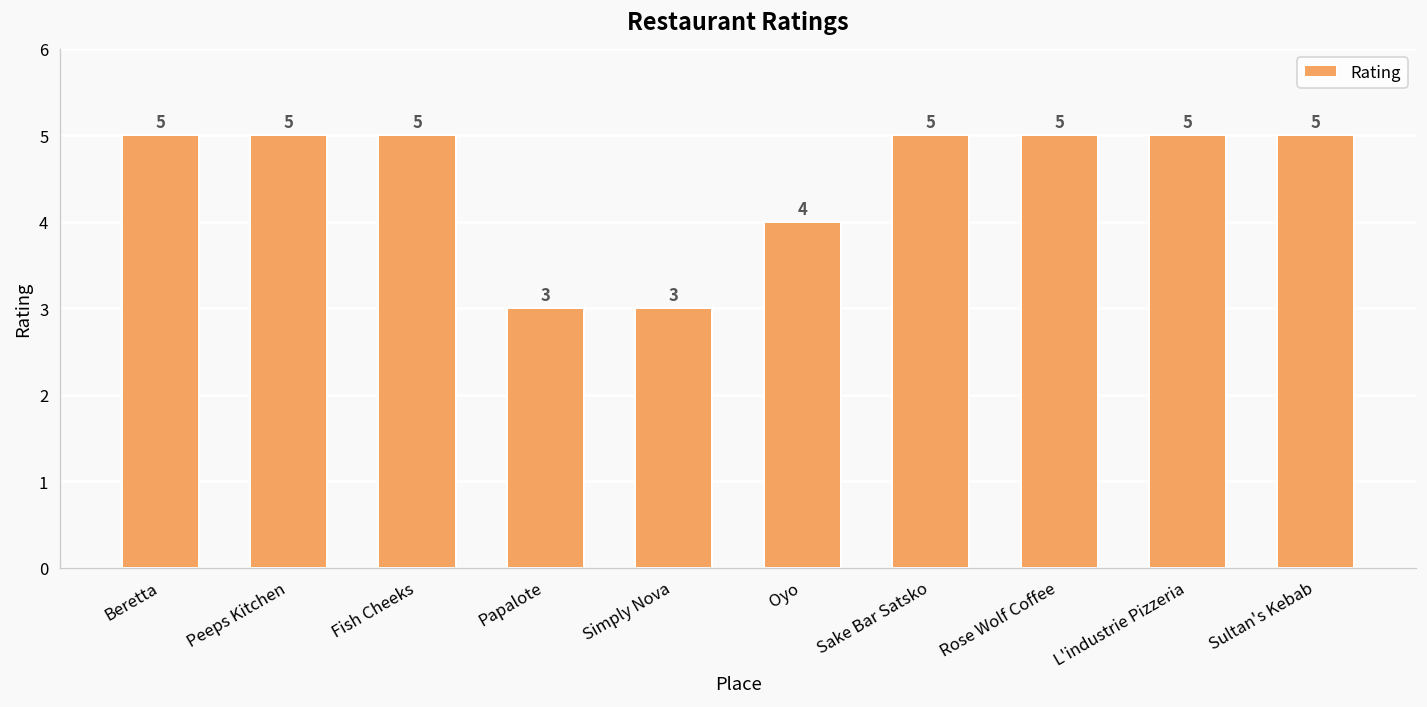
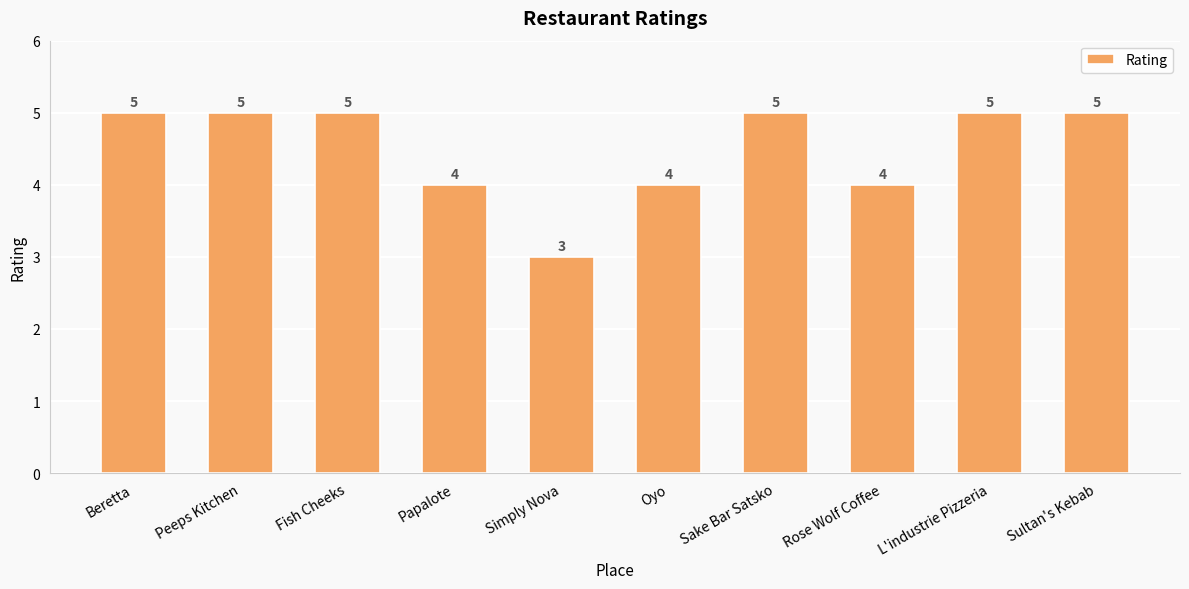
Papalote: 3 -> 4
Rose Wolf Coffee: 5 -> 4
